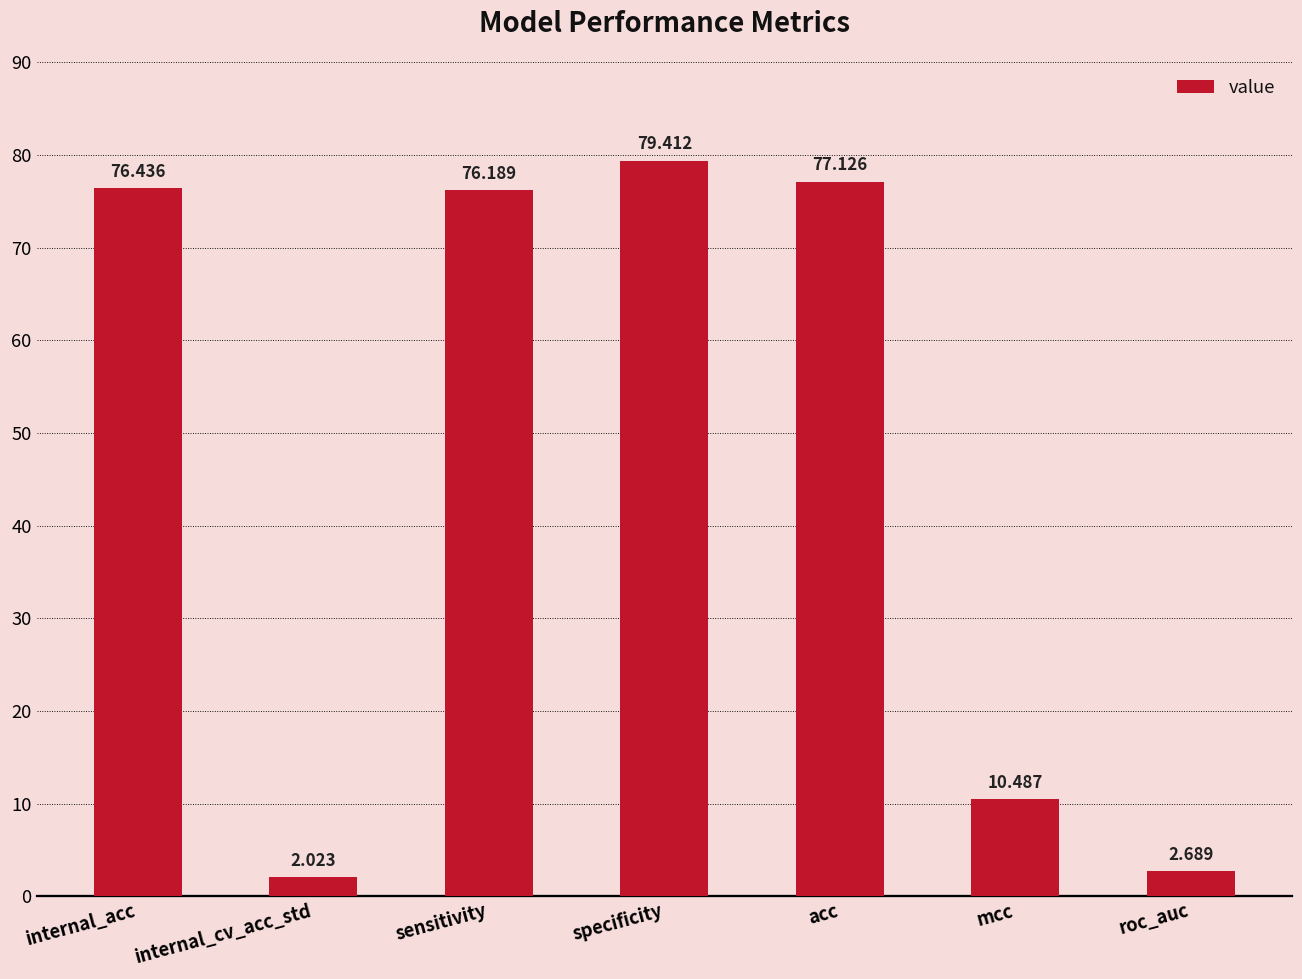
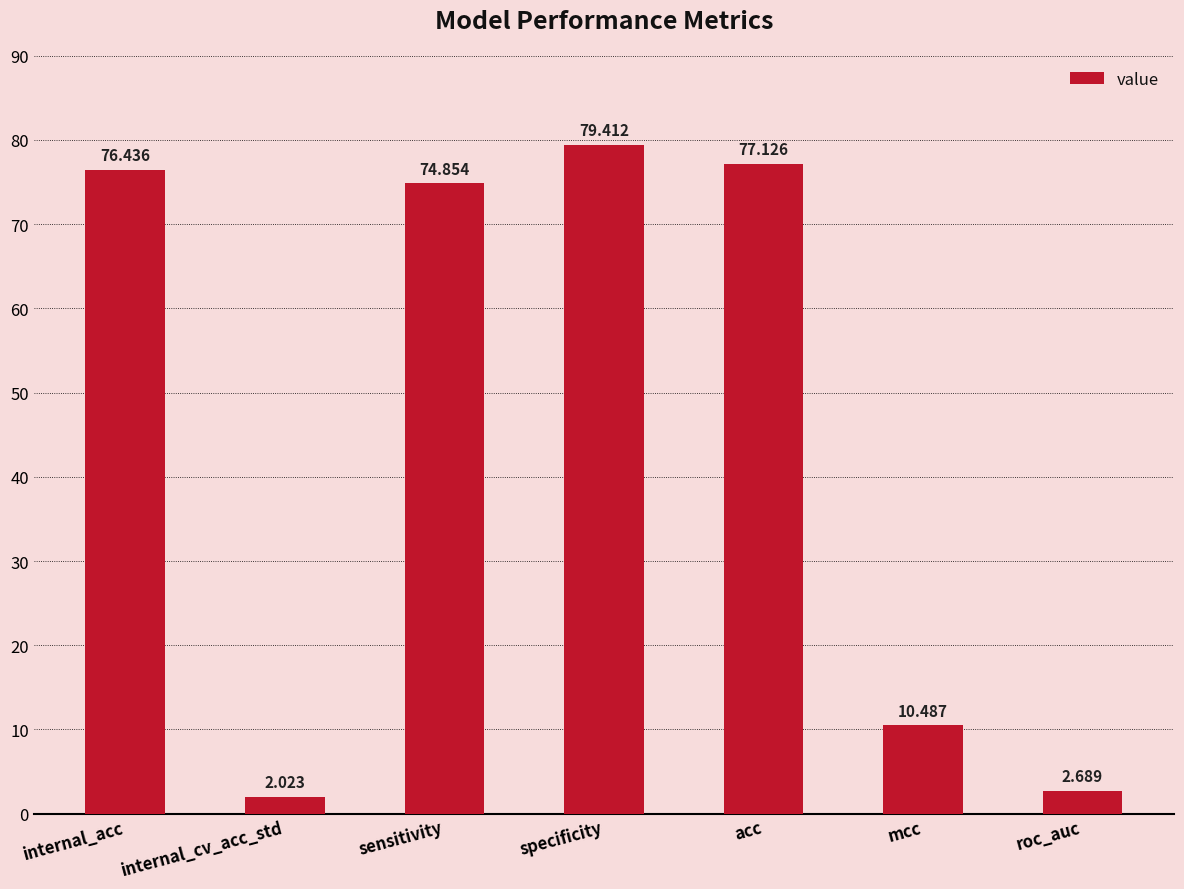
sensitivity: 76.189 -> 74.854
